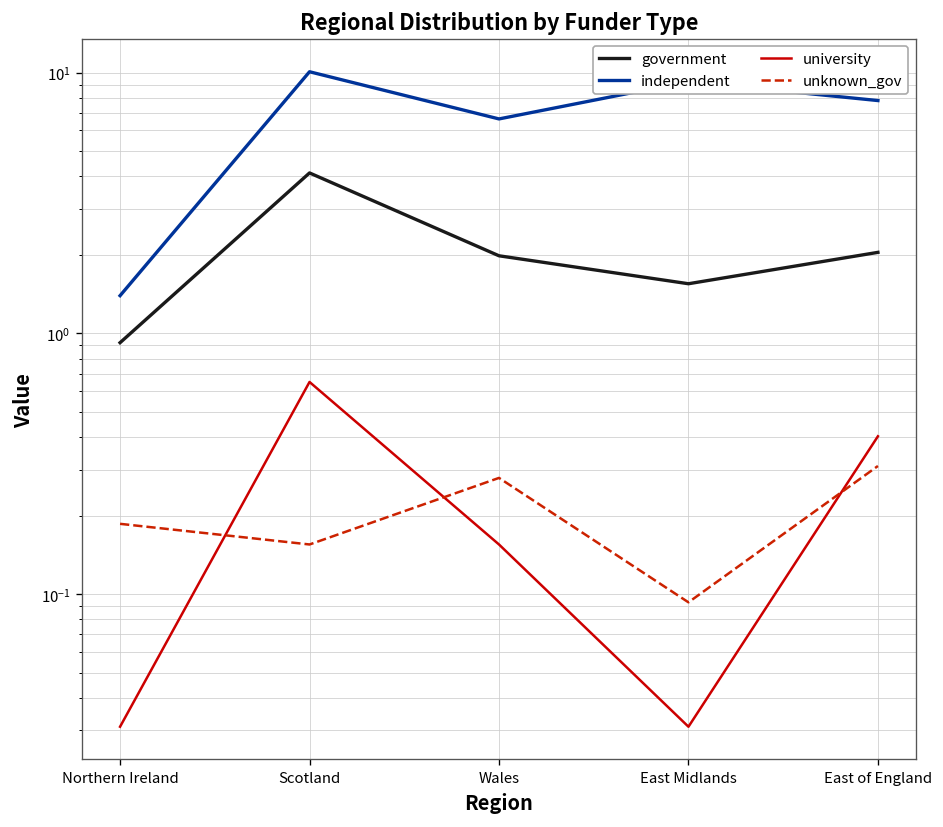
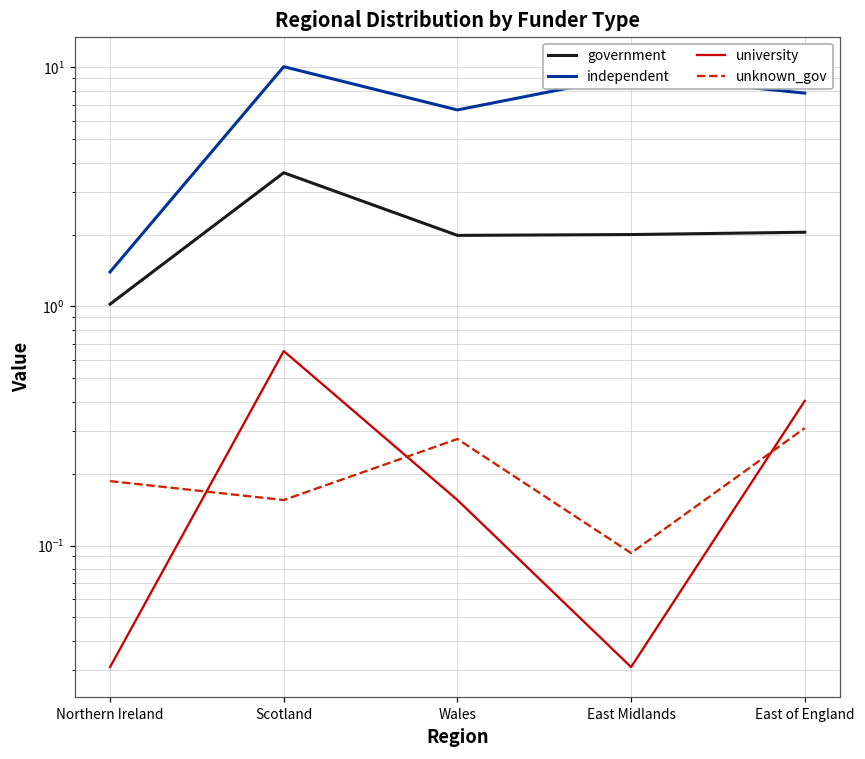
government, Northern Ireland: 0.92 -> 1.0
government, Scotland: 4.1 -> 3.6
government, East Midlands: 1.6 -> 2.0
